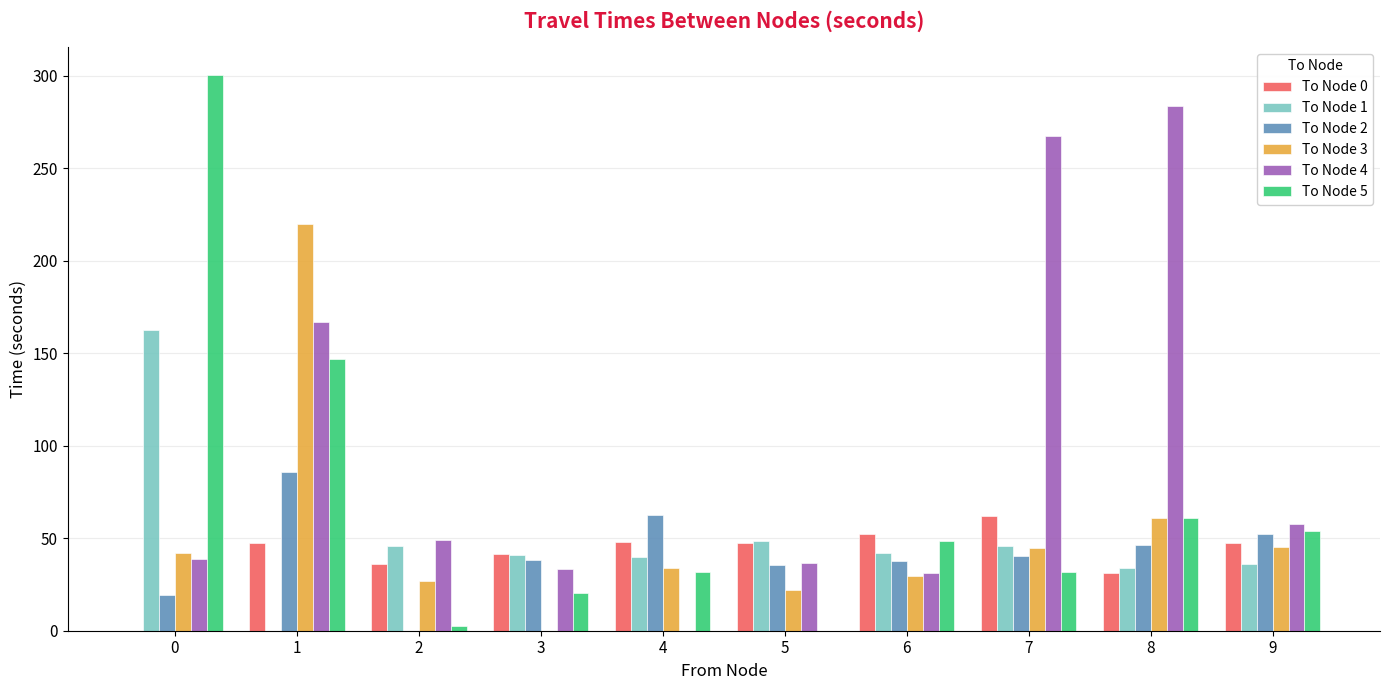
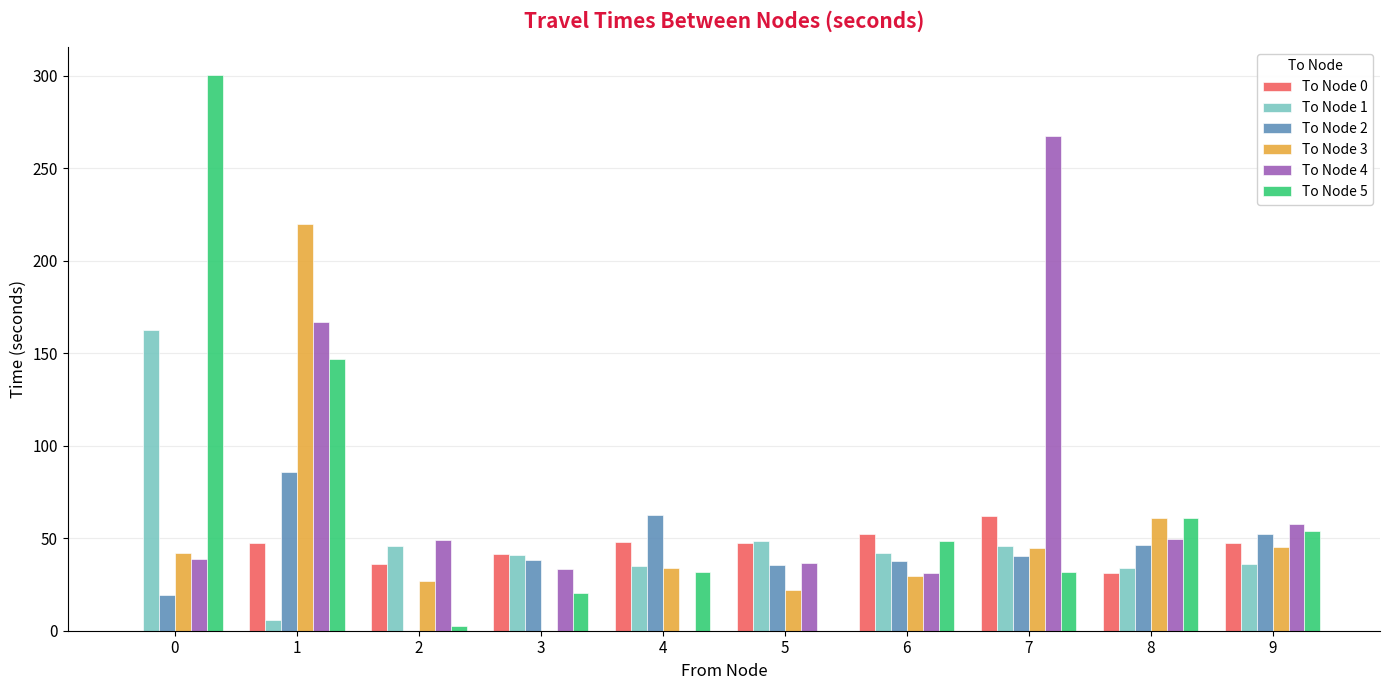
To Node 1, 1: 0 -> 6
To Node 1, 4: 40 -> 35
To Node 4, 8: 284 -> 49
